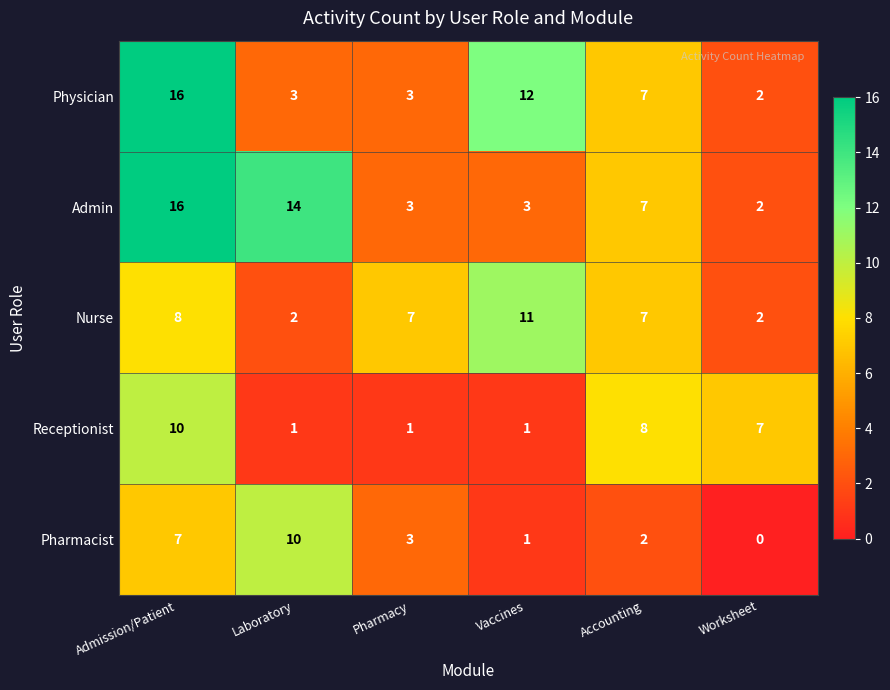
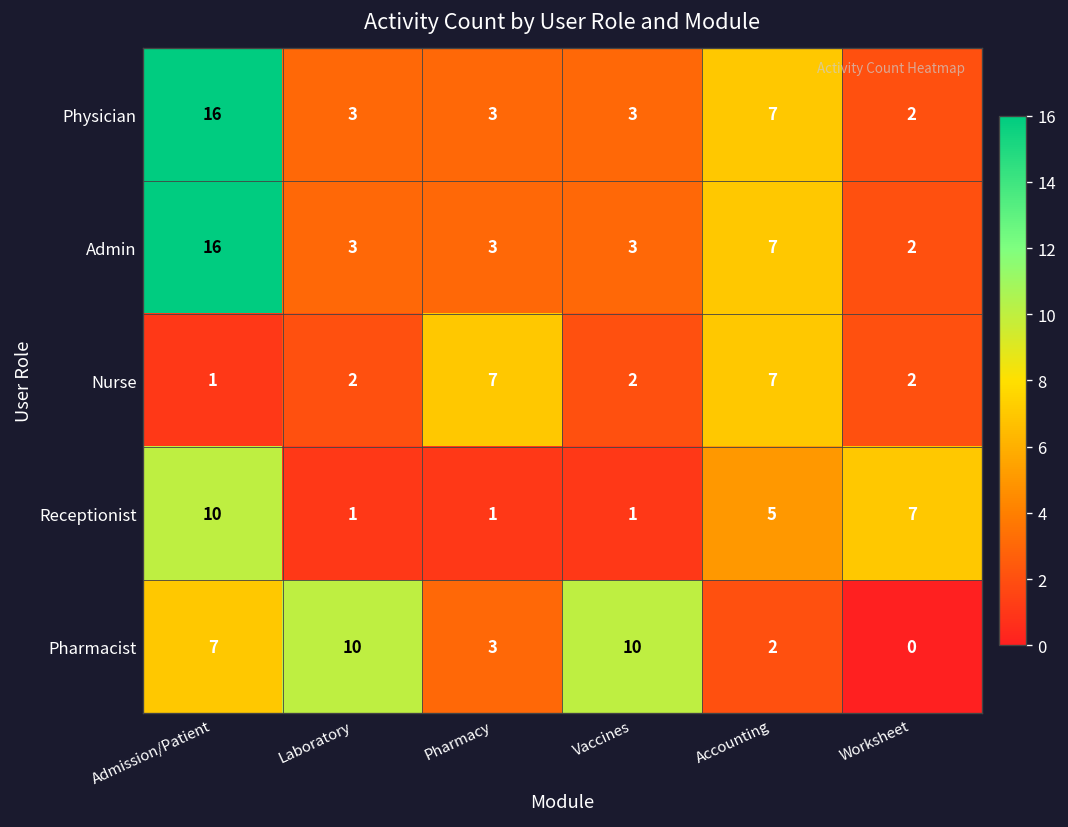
Physician, Vaccines: 12 -> 3
Admin, Laboratory: 14 -> 3
Nurse, Admission/Patient: 8 -> 1
Nurse, Vaccines: 11 -> 2
Receptionist, Accounting: 8 -> 5
Pharmacist, Vaccines: 1 -> 10
